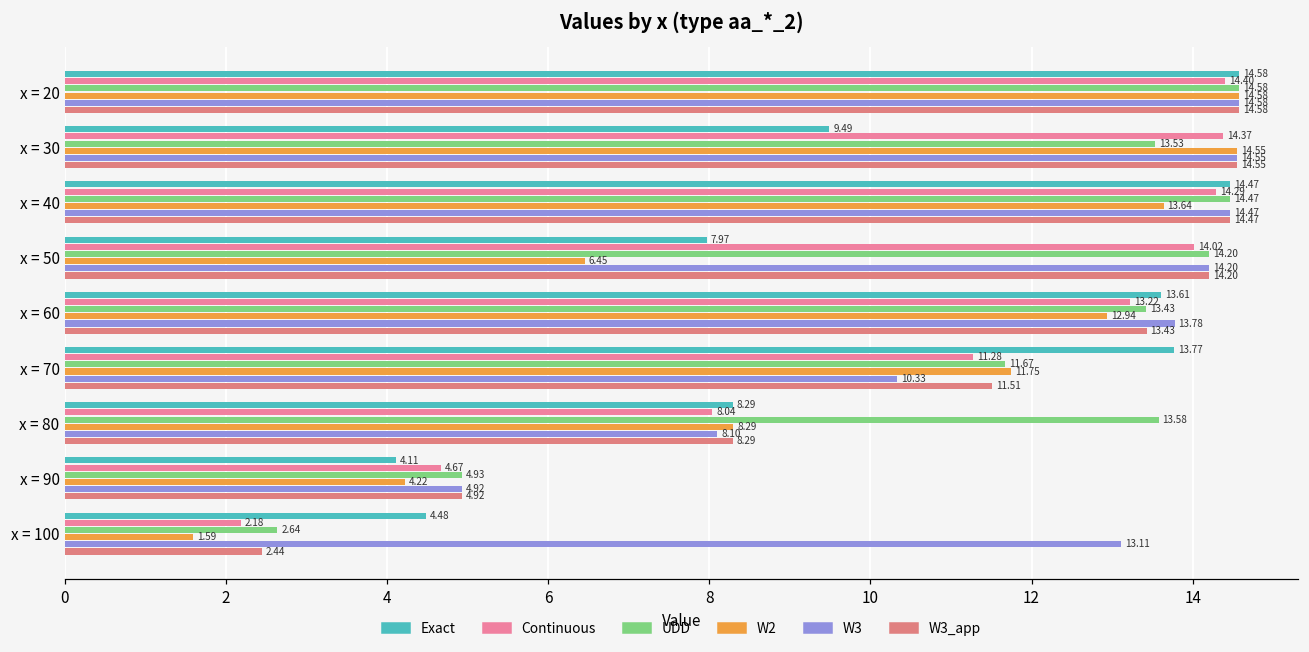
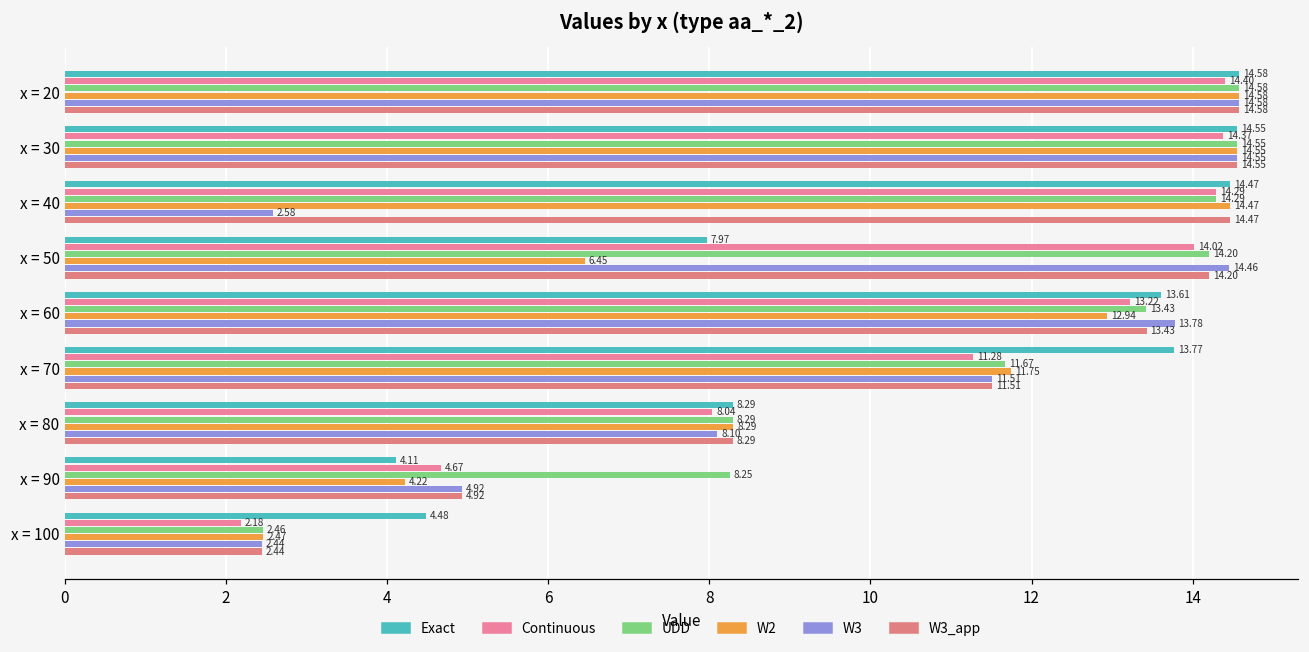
Exact, x = 30: 9.49 -> 14.55
UDD, x = 30: 13.53 -> 14.55
UDD, x = 40: 14.47 -> 14.29
W2, x = 40: 13.64 -> 14.47
W3, x = 40: 14.47 -> 2.58
W3, x = 50: 14.20 -> 14.46
W3, x = 70: 10.33 -> 11.51
UDD, x = 80: 13.58 -> 8.29
UDD, x = 90: 4.93 -> 8.25
UDD, x = 100: 2.64 -> 2.46
W2, x = 100: 1.59 -> 2.47
W3, x = 100: 13.11 -> 2.44
